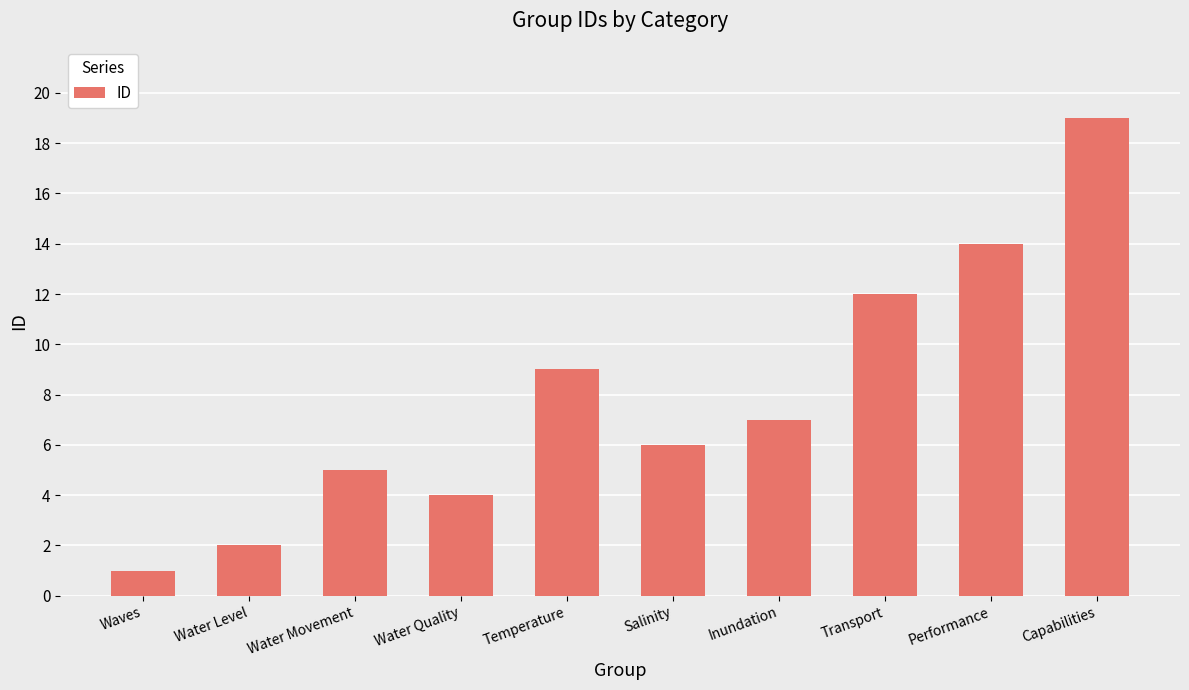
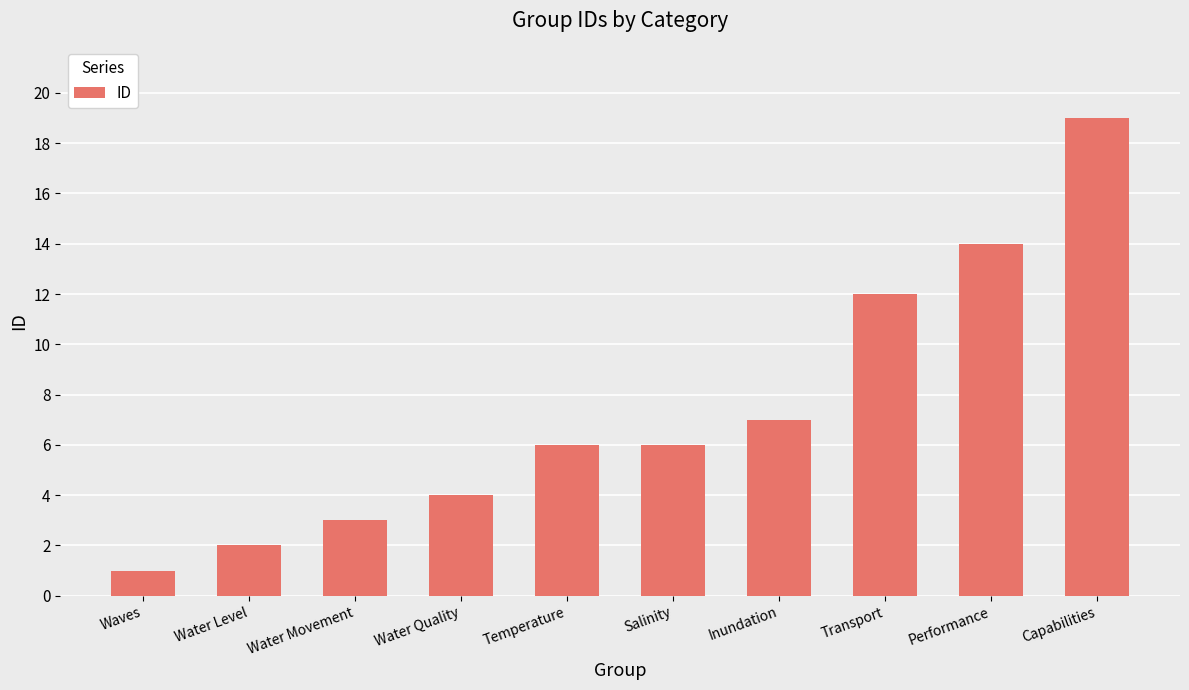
Water Movement: 5 -> 3
Temperature: 9 -> 6
